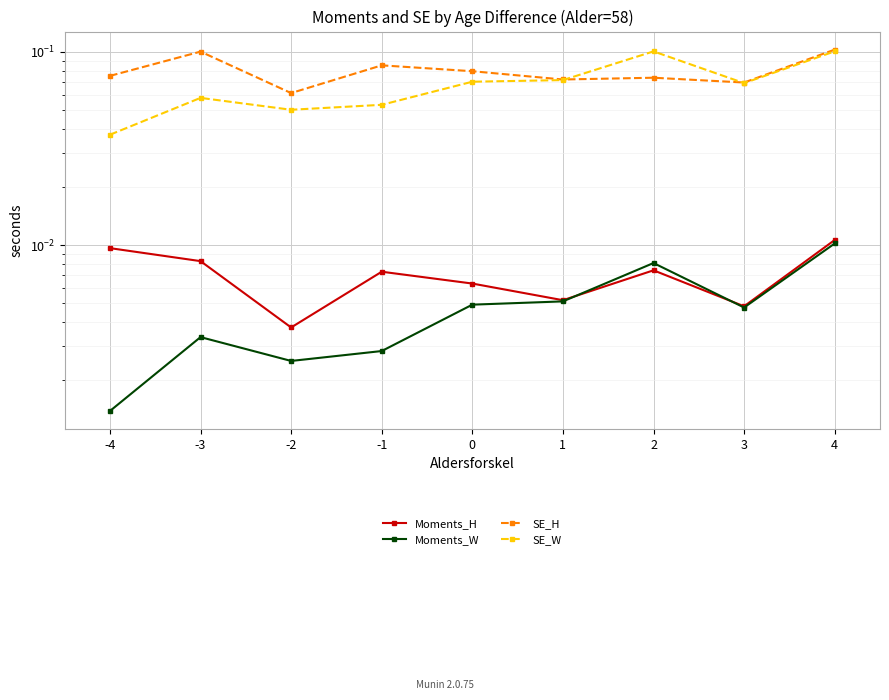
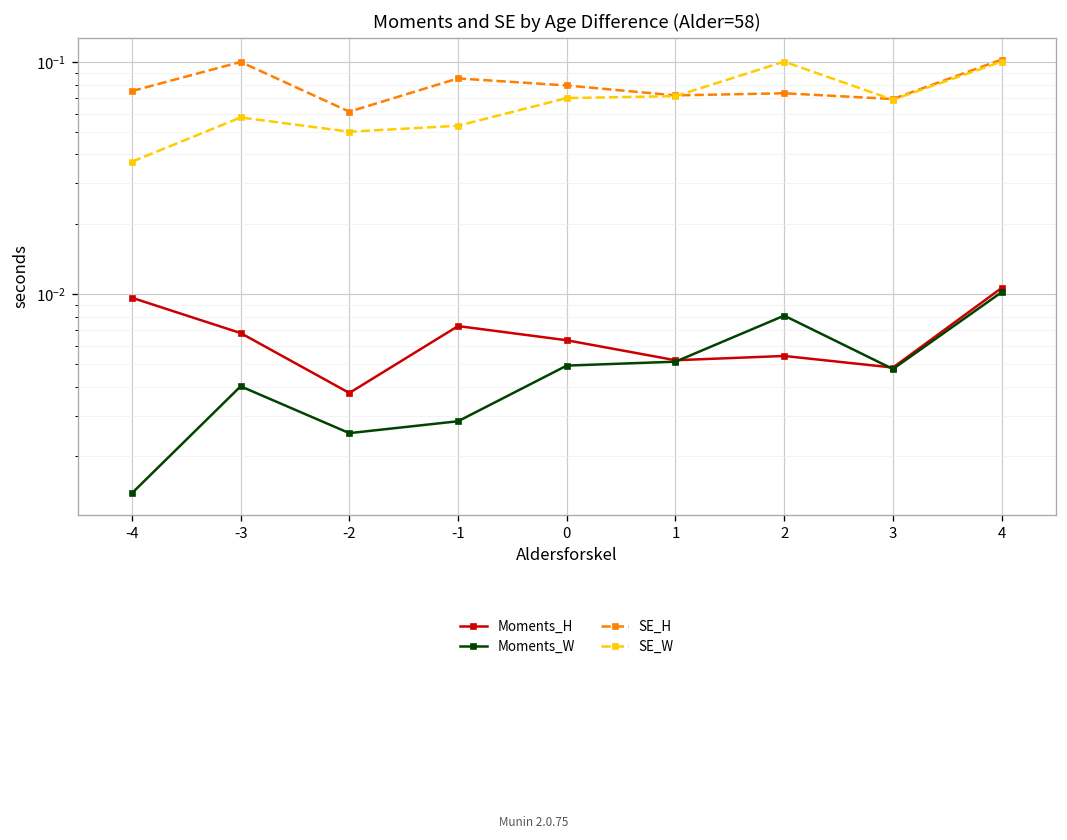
Moments_H, -3: 0.0083 -> 0.0068
Moments_W, -3: 0.0033 -> 0.0040
Moments_H, 2: 0.0074 -> 0.0054
